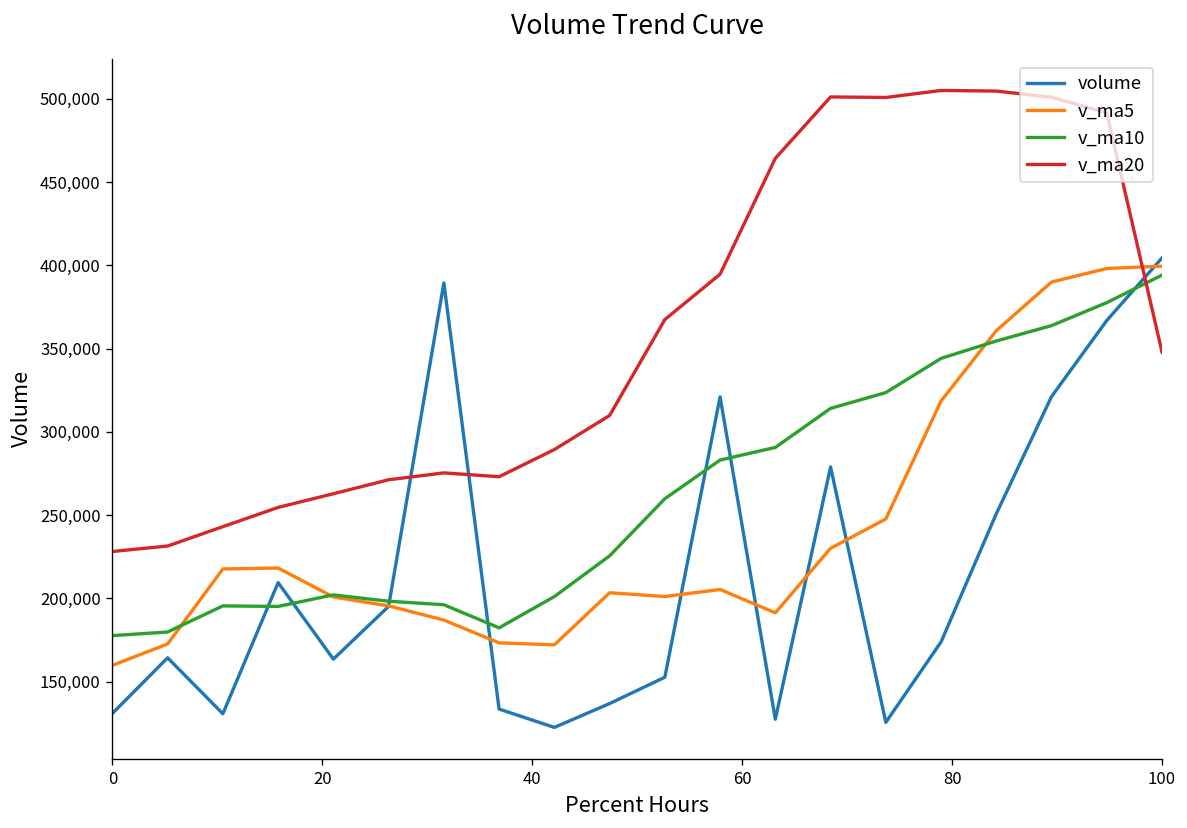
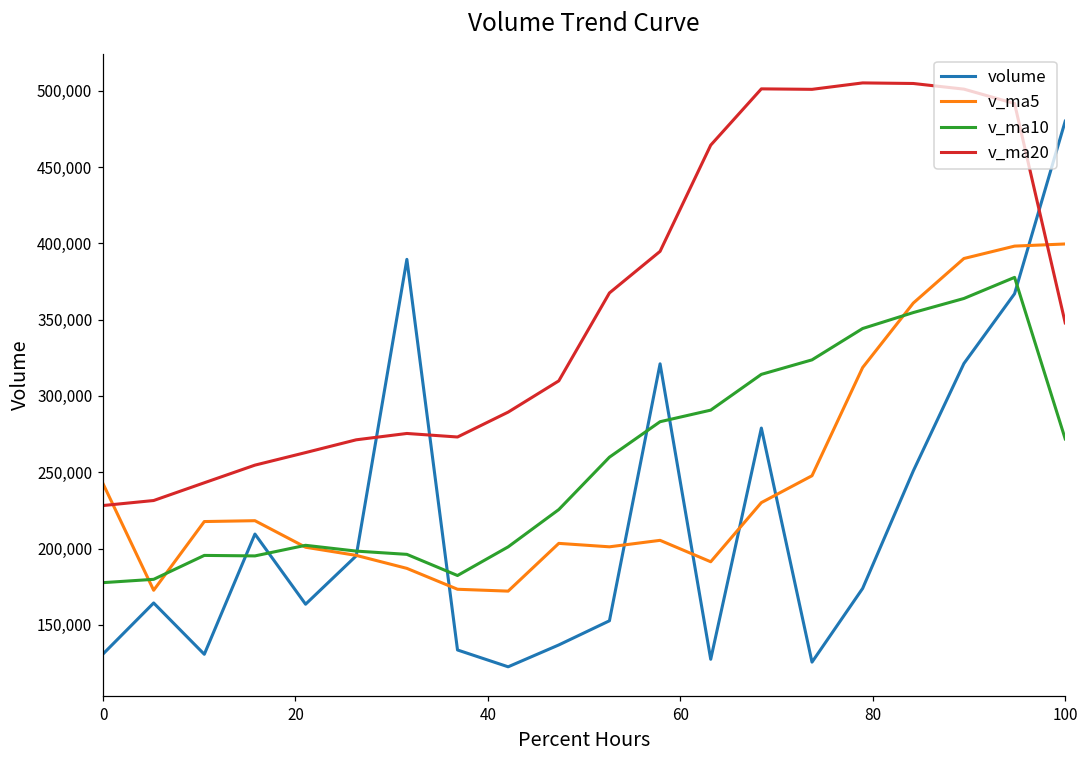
v_ma5, 0: 160,000 -> 243,000
volume, 100: 405,000 -> 480,000
v_ma10, 100: 394,000 -> 272,000
